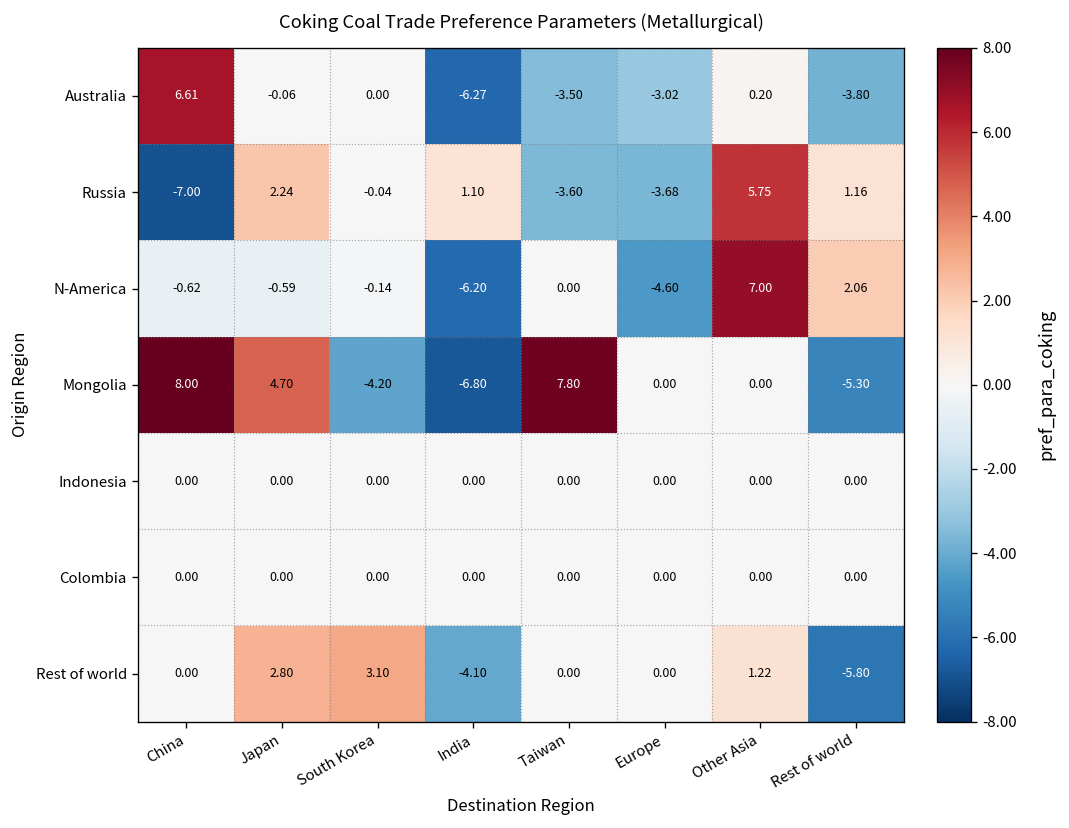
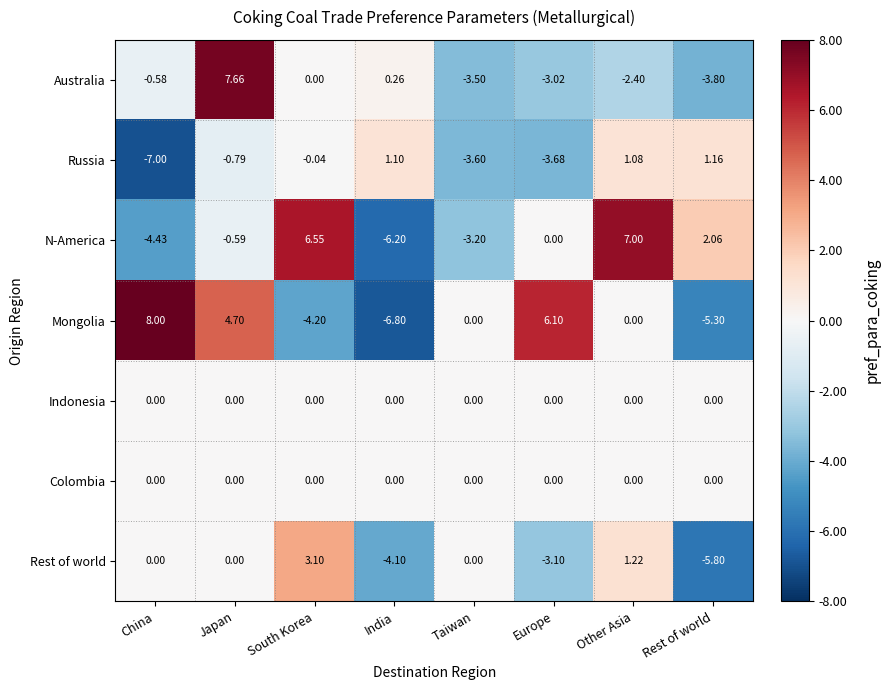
Australia, China: 6.61 -> -0.58
Australia, Japan: -0.06 -> 7.66
Australia, India: -6.27 -> 0.26
Australia, Other Asia: 0.20 -> -2.40
Russia, Japan: 2.24 -> -0.79
Russia, Other Asia: 5.75 -> 1.08
N-America, China: -0.62 -> -4.43
N-America, South Korea: -0.14 -> 6.55
N-America, Taiwan: 0.00 -> -3.20
N-America, Europe: -4.60 -> 0.00
Mongolia, Taiwan: 7.80 -> 0.00
Mongolia, Europe: 0.00 -> 6.10
Rest of world, Japan: 2.80 -> 0.00
Rest of world, Europe: 0.00 -> -3.10
